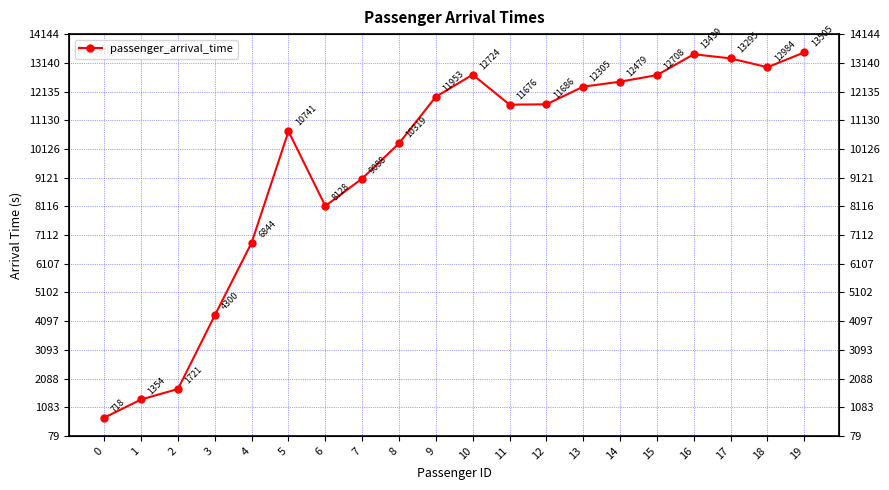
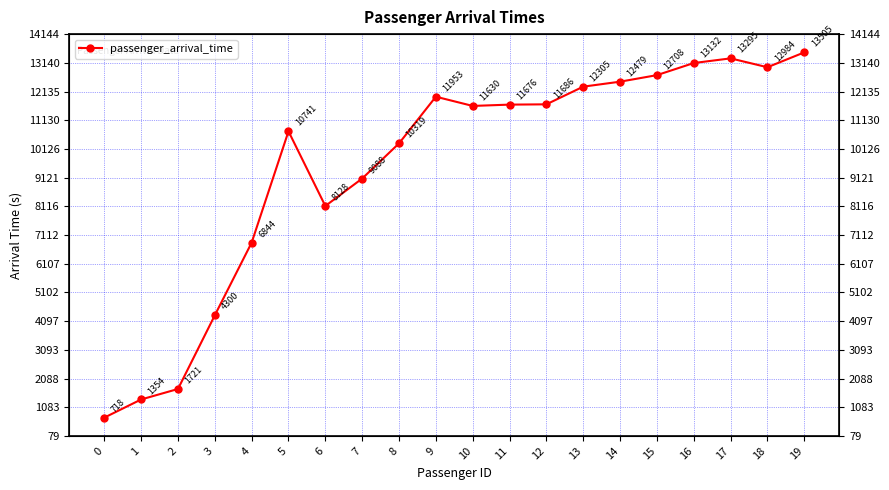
10: 12724 -> 11630
16: 13439 -> 13132
